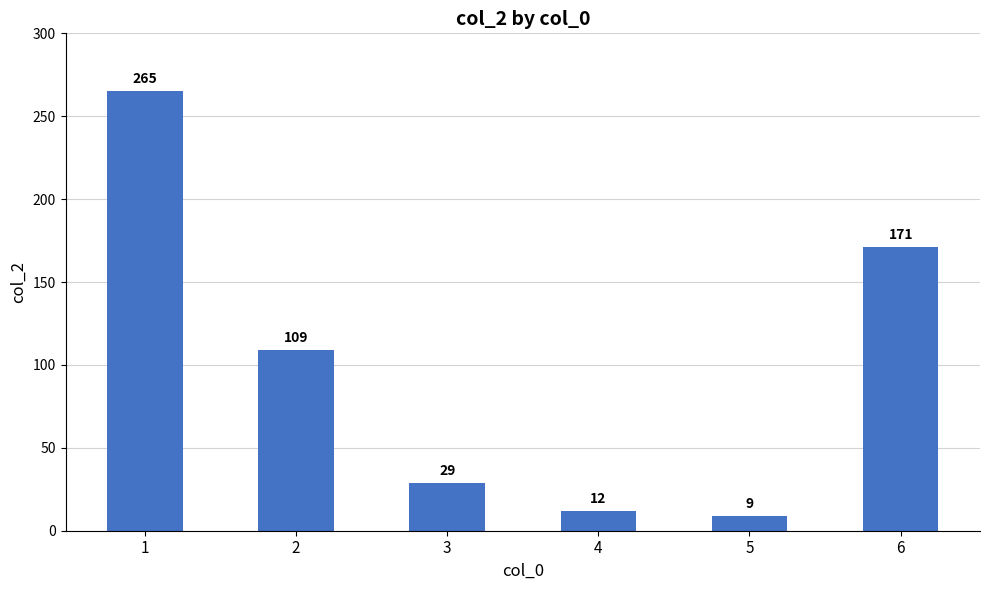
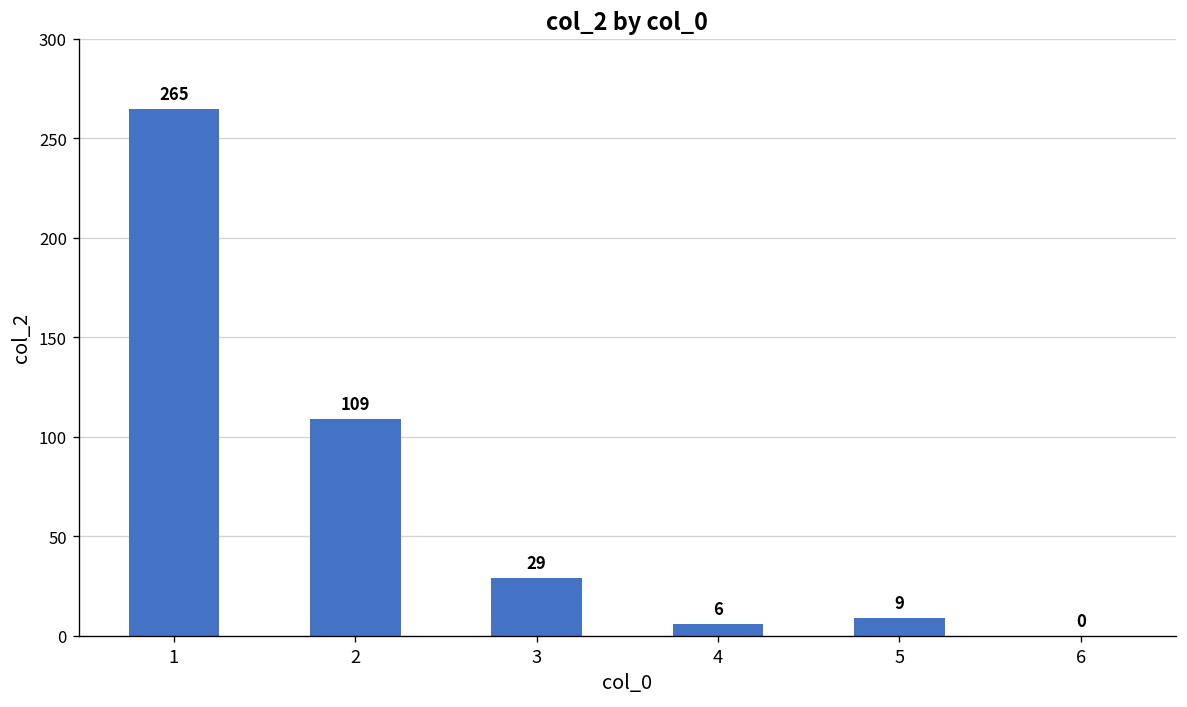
4: 12 -> 6
6: 171 -> 0
